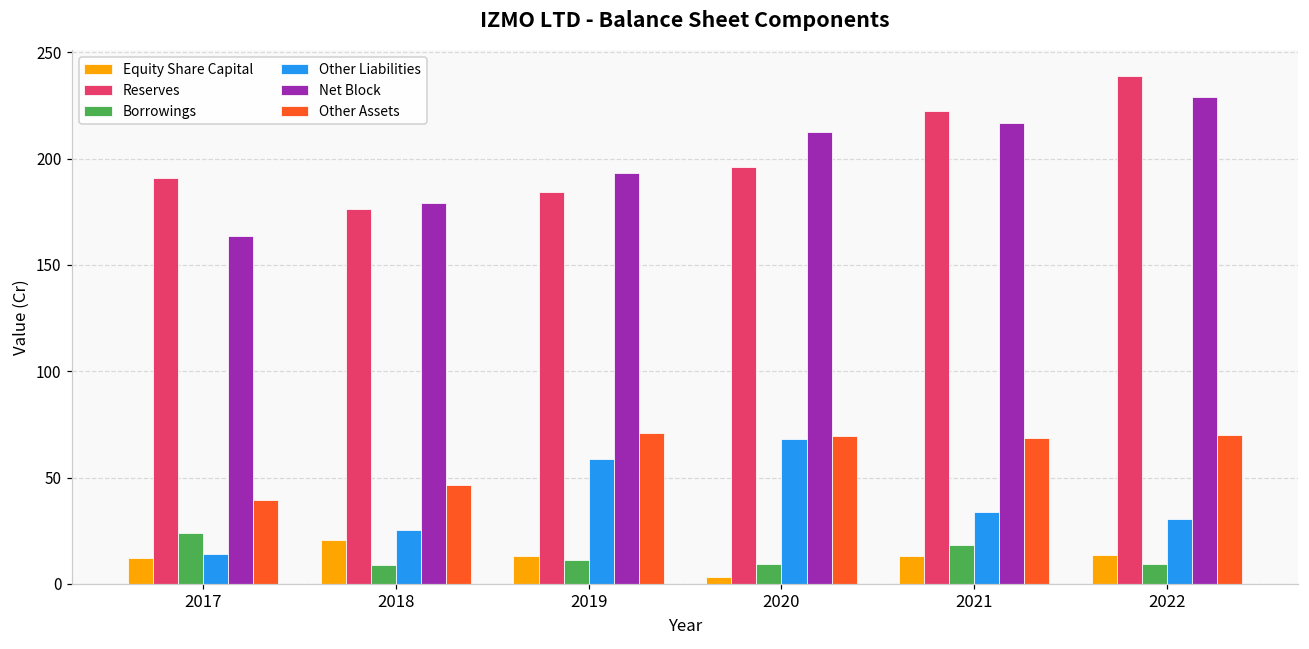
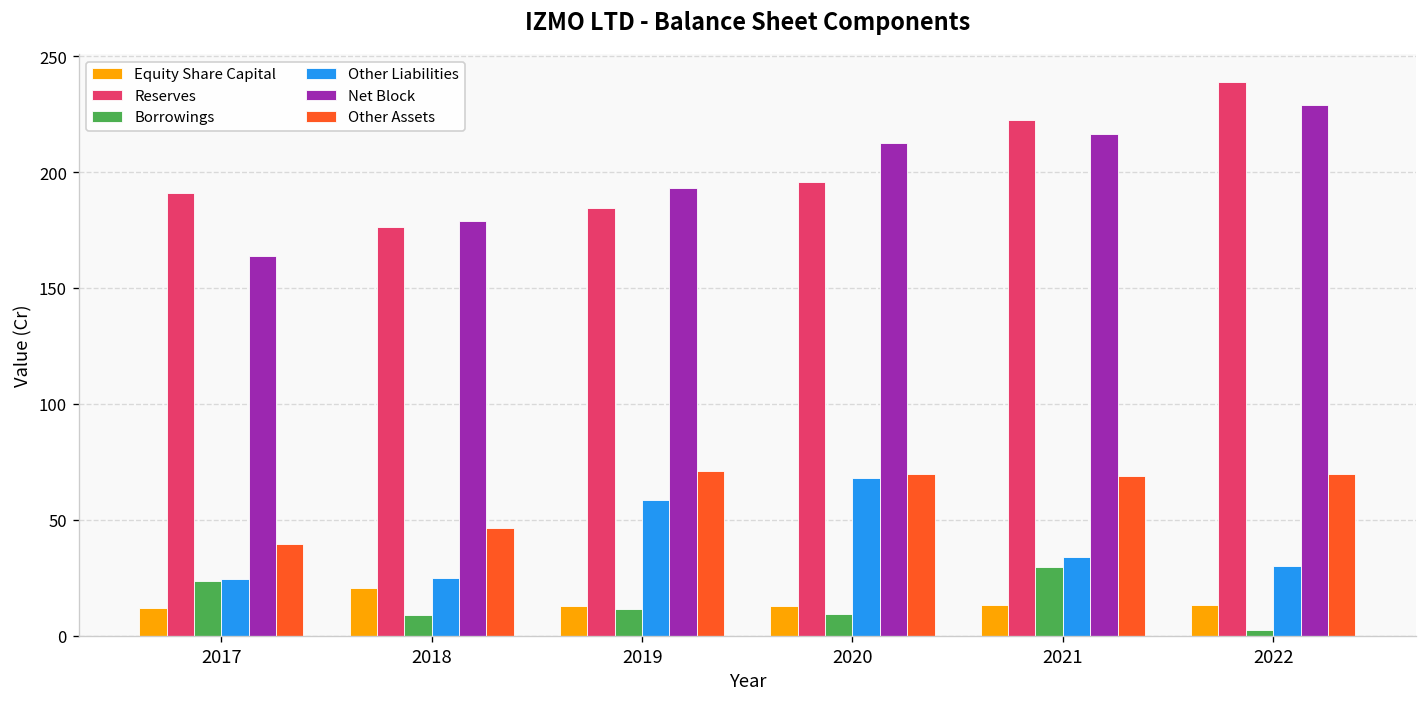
Other Liabilities, 2017: 14 -> 25
Equity Share Capital, 2020: 3 -> 13
Borrowings, 2021: 18 -> 30
Borrowings, 2022: 9 -> 2
